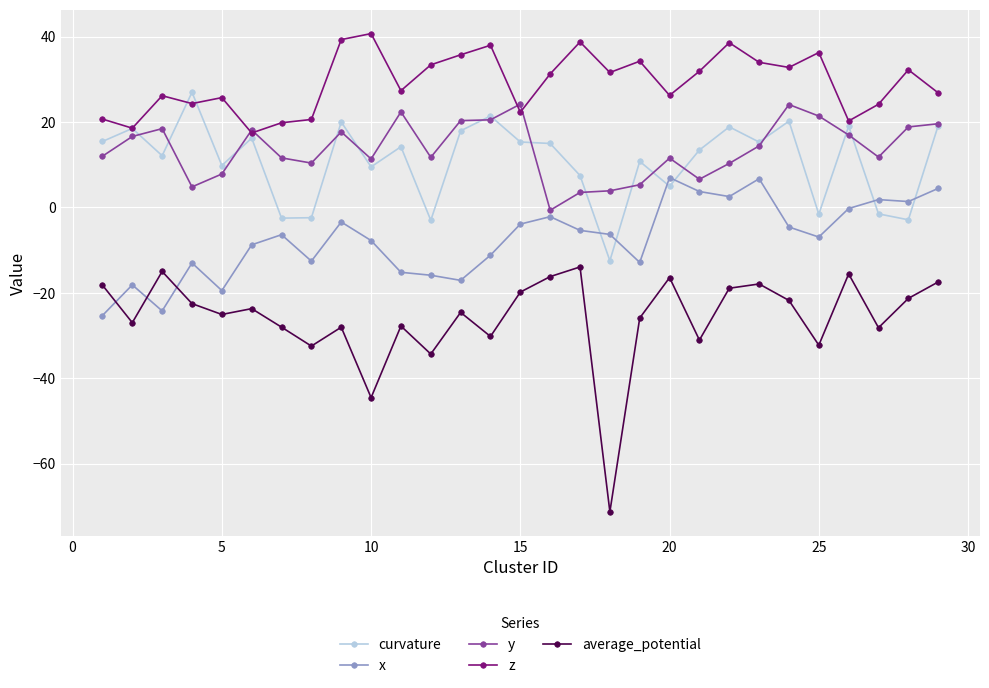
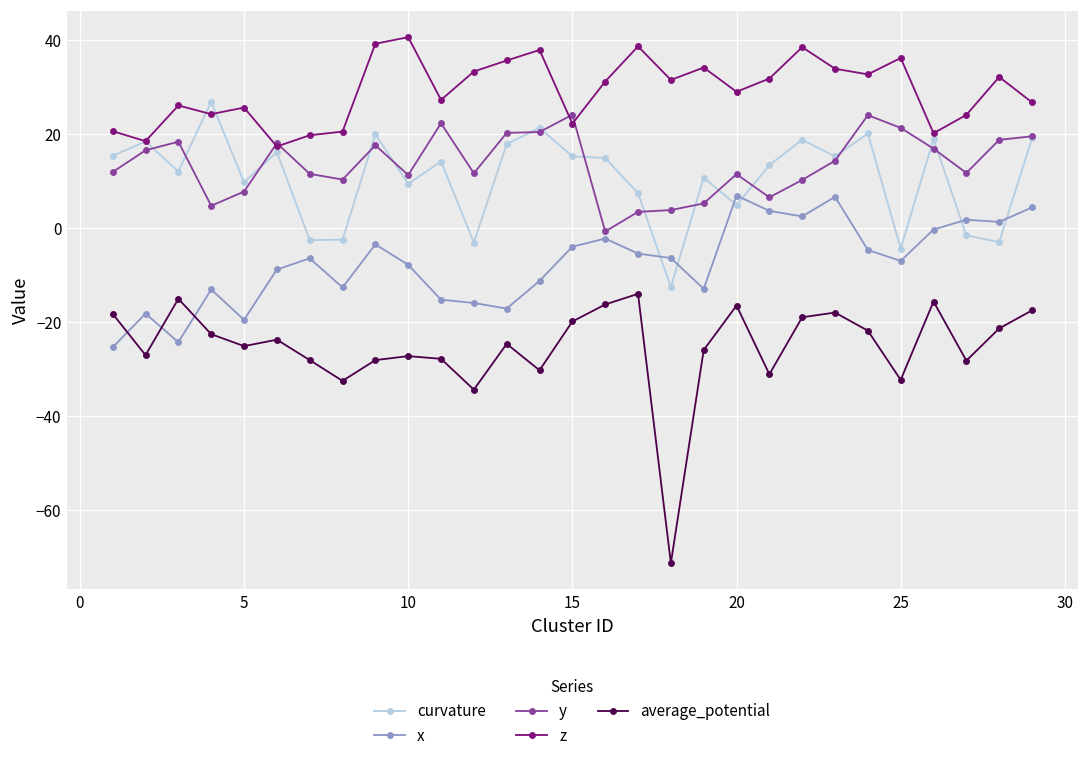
average_potential, 10: -45 -> -27
z, 20: 26 -> 29
curvature, 25: -2 -> -4
